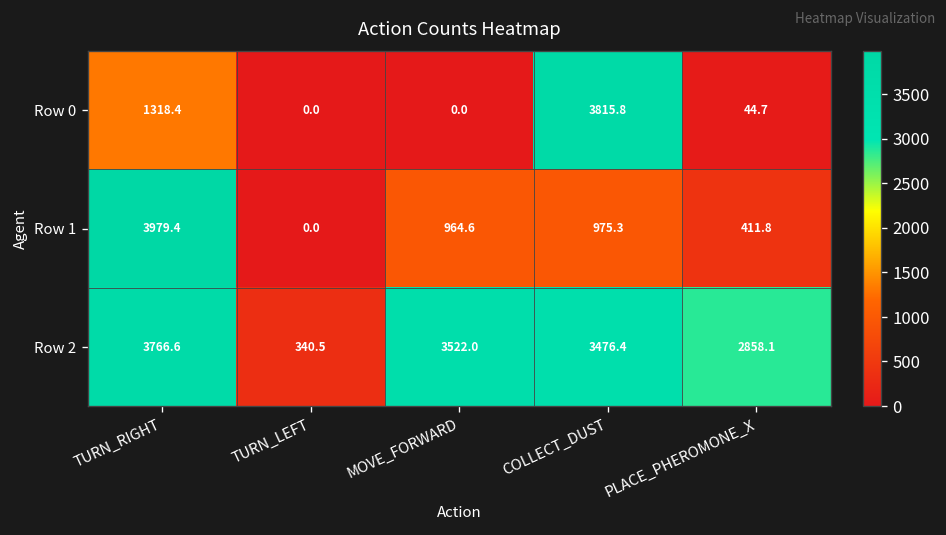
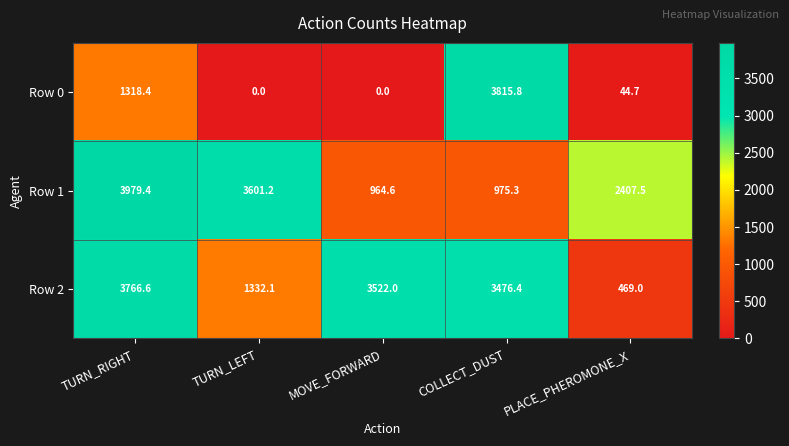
Row 1, TURN_LEFT: 0.0 -> 3601.2
Row 1, PLACE_PHEROMONE_X: 411.8 -> 2407.5
Row 2, TURN_LEFT: 340.5 -> 1332.1
Row 2, PLACE_PHEROMONE_X: 2858.1 -> 469.0
